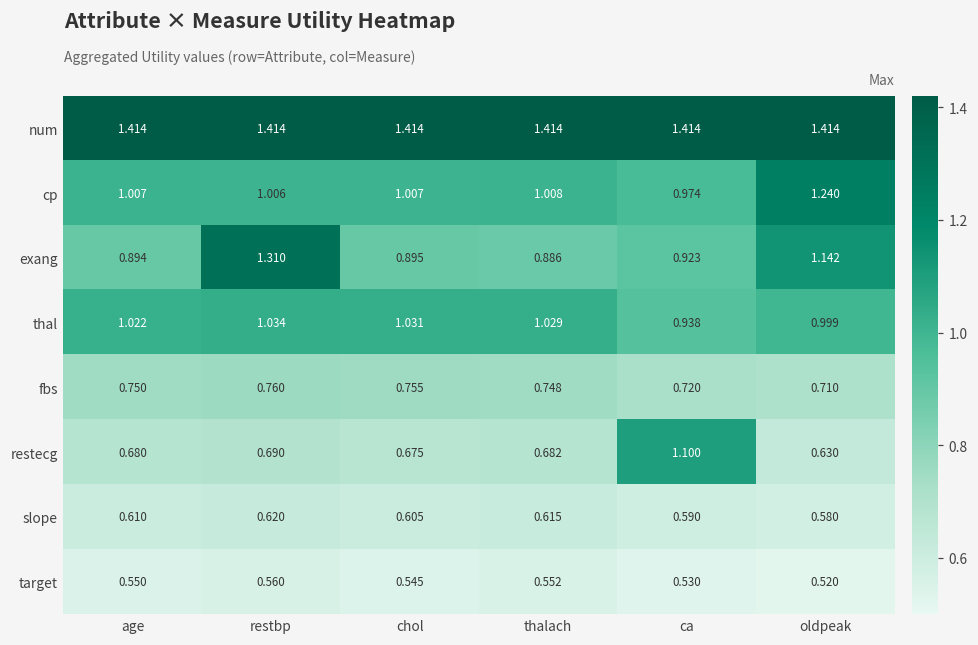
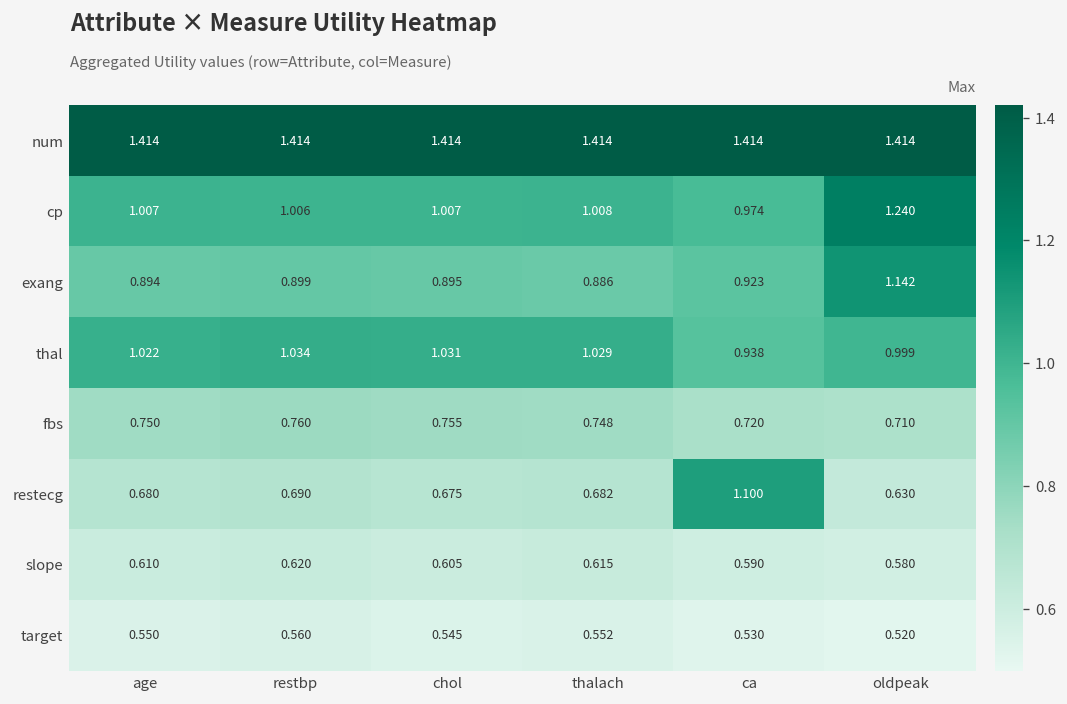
exang, restbp: 1.310 -> 0.899
